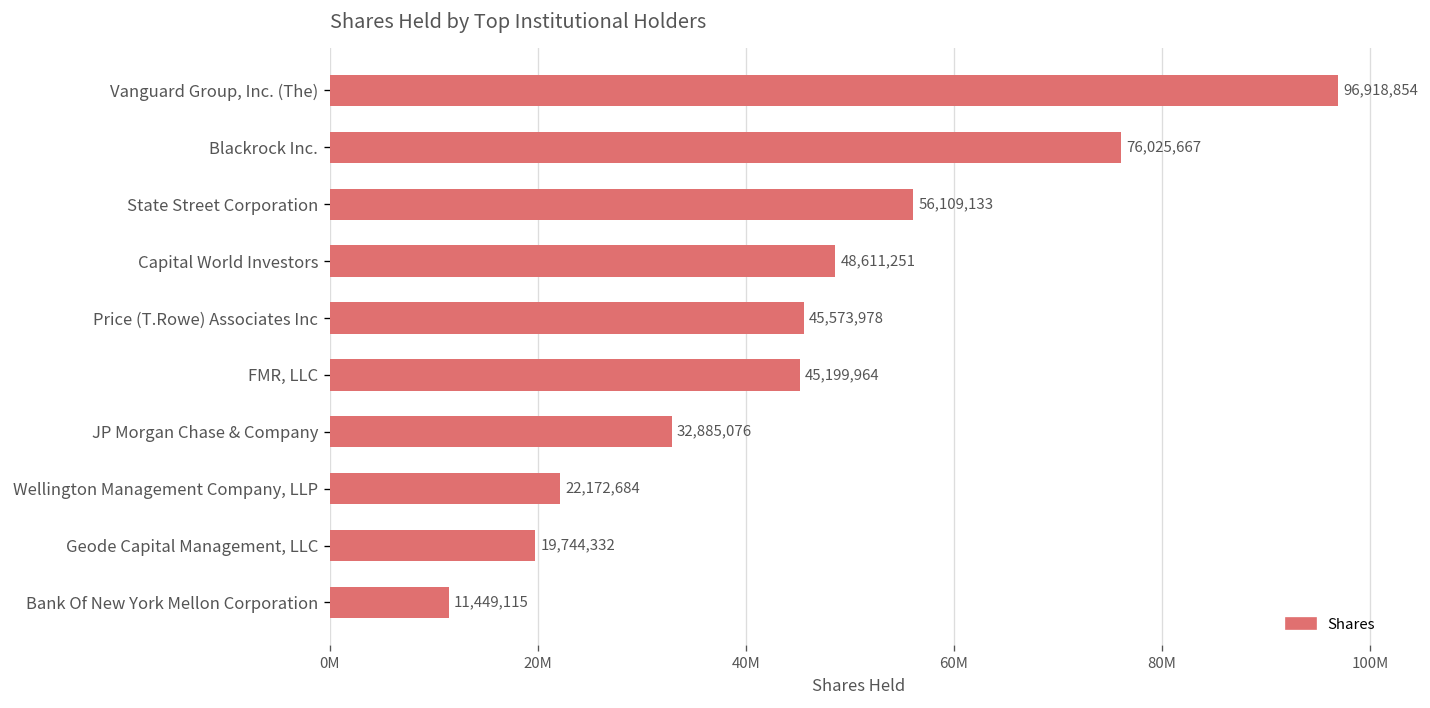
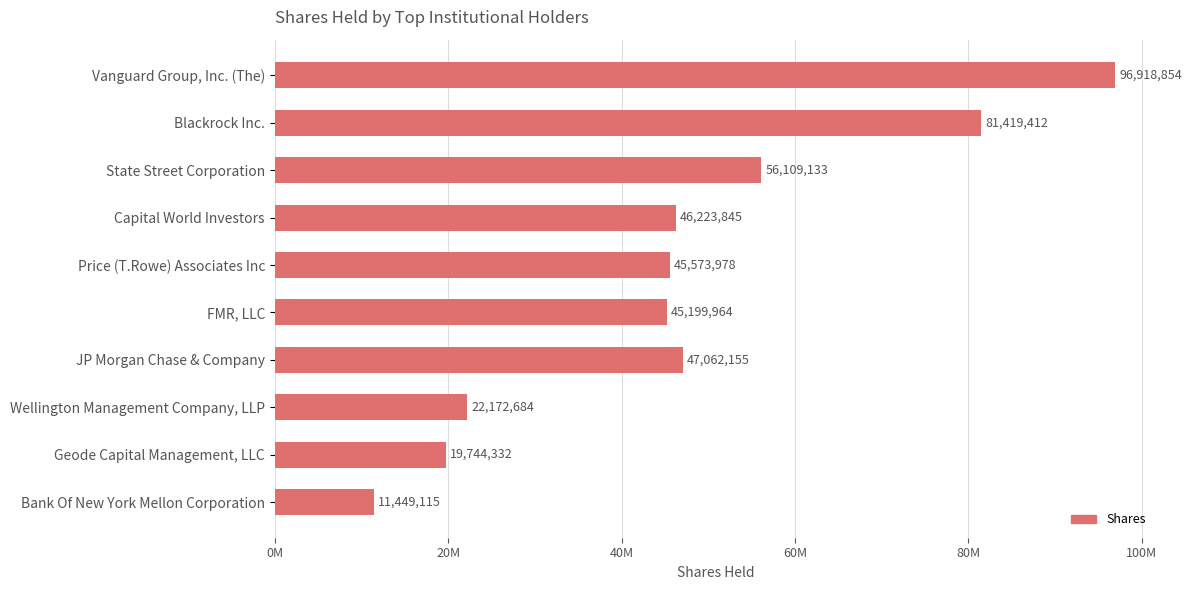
Blackrock Inc.: 76,025,667 -> 81,419,412
Capital World Investors: 48,611,251 -> 46,223,845
JP Morgan Chase & Company: 32,885,076 -> 47,062,155
